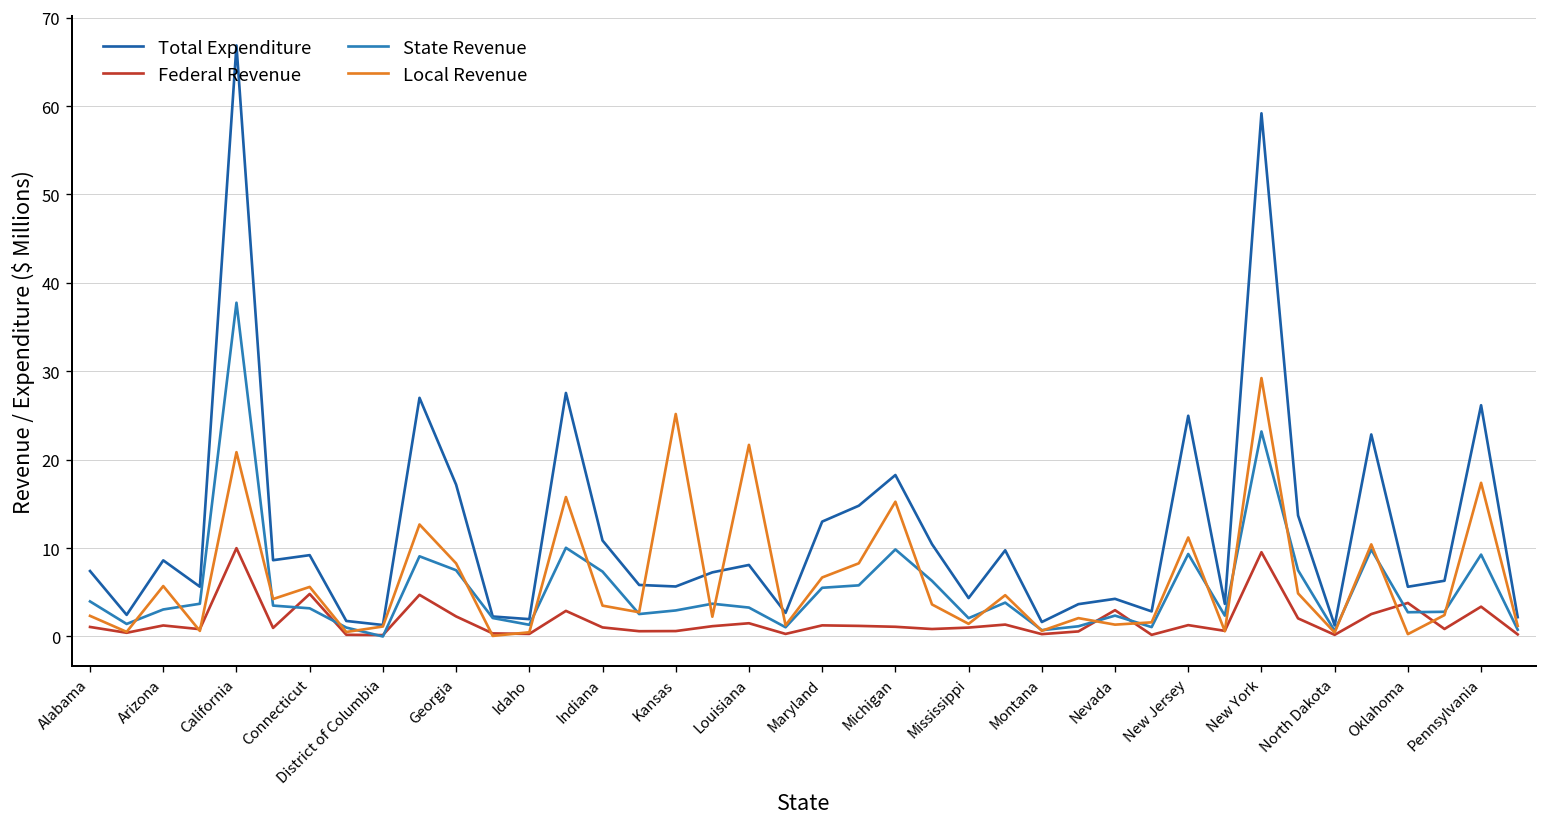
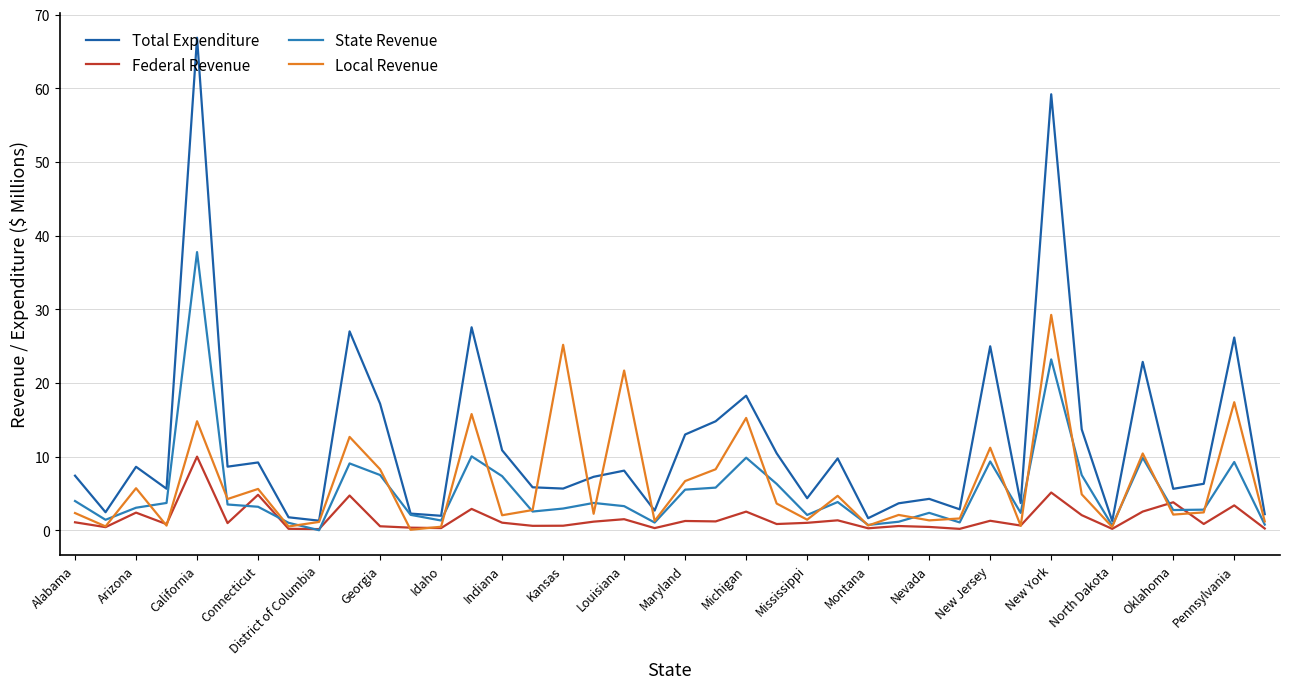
Federal Revenue, Arizona: 1 -> 2
Local Revenue, California: 21 -> 15
Federal Revenue, Georgia: 2 -> 1
Local Revenue, Indiana: 3 -> 2
Federal Revenue, Michigan: 1 -> 3
Federal Revenue, Nevada: 3 -> 0
Federal Revenue, New York: 10 -> 5
Local Revenue, Oklahoma: 0 -> 2
